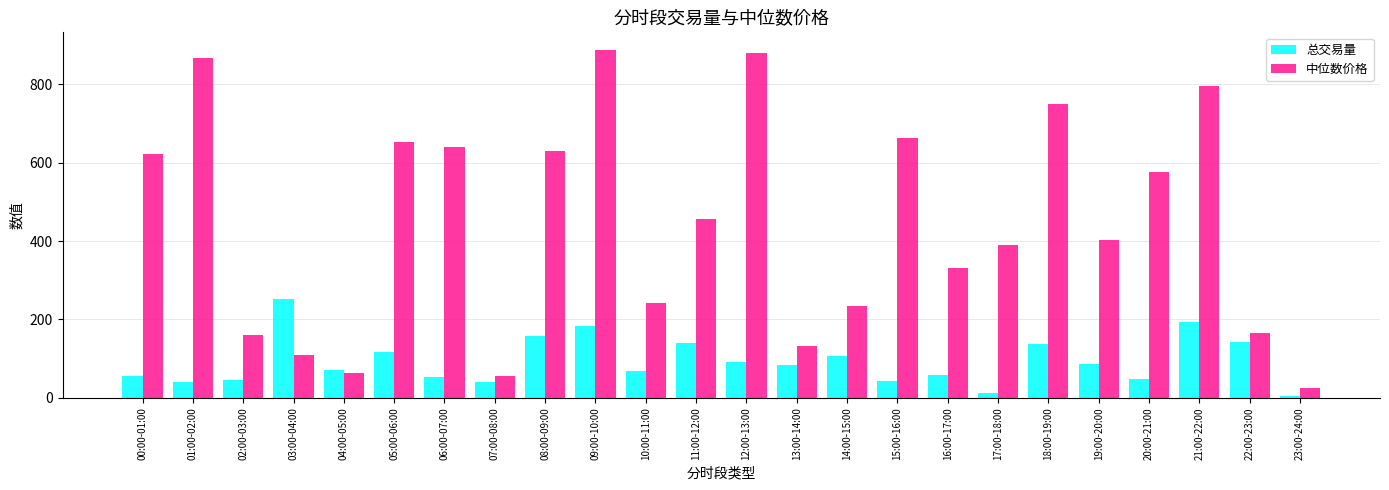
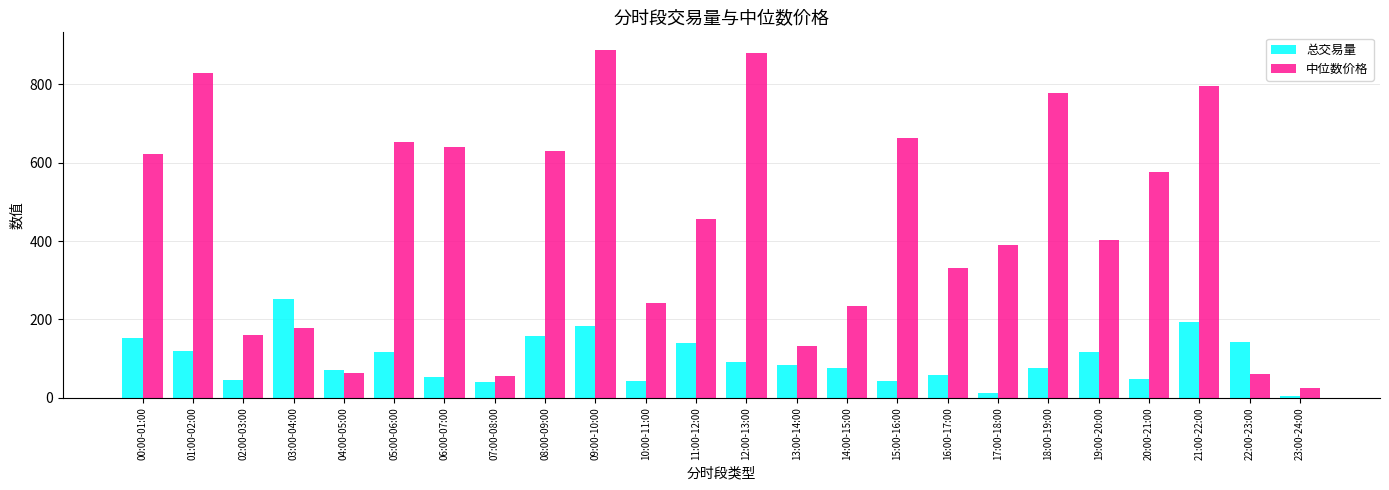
总交易量, 00:00-01:00: 60 -> 150
总交易量, 01:00-02:00: 40 -> 120
中位数价格, 01:00-02:00: 870 -> 830
中位数价格, 03:00-04:00: 110 -> 180
总交易量, 10:00-11:00: 70 -> 40
总交易量, 14:00-15:00: 110 -> 80
总交易量, 18:00-19:00: 140 -> 80
中位数价格, 18:00-19:00: 750 -> 780
总交易量, 19:00-20:00: 90 -> 120
中位数价格, 22:00-23:00: 170 -> 60
